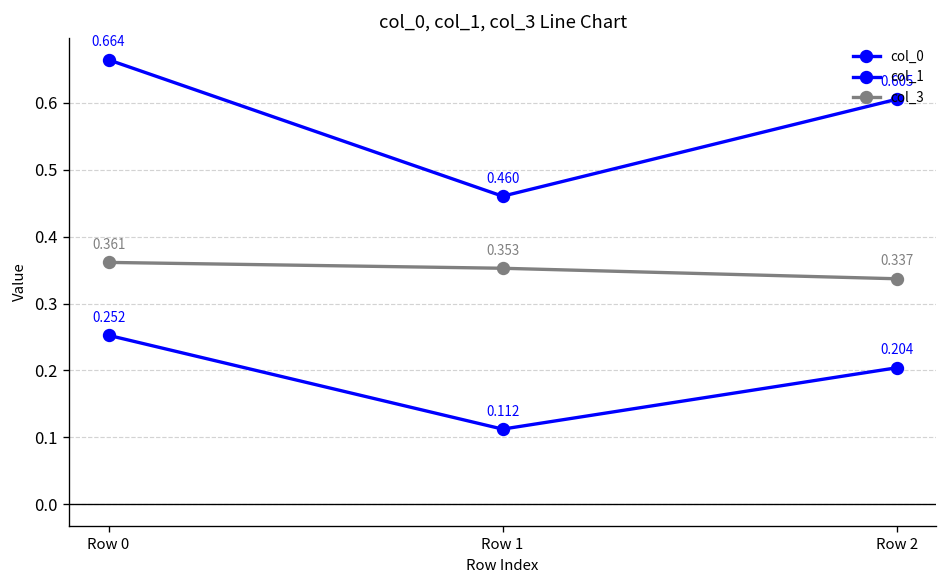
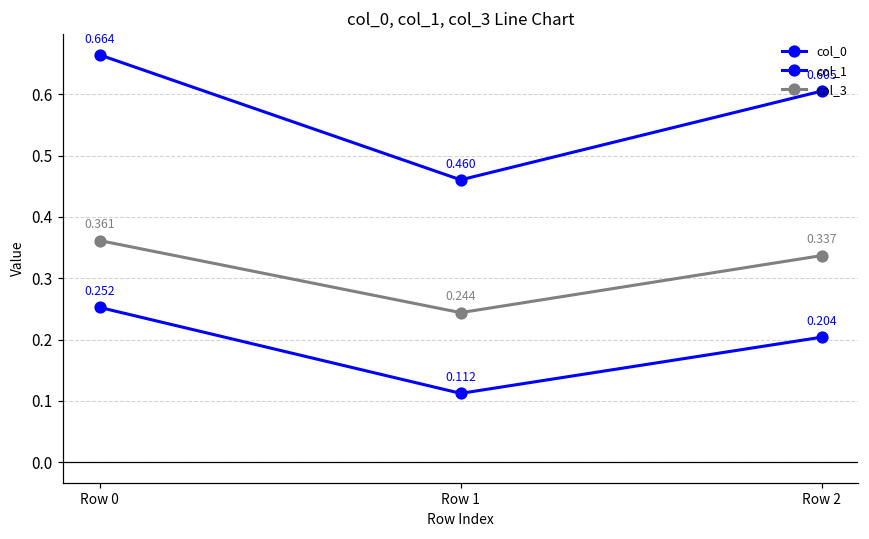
col_3, Row 1: 0.353 -> 0.244
